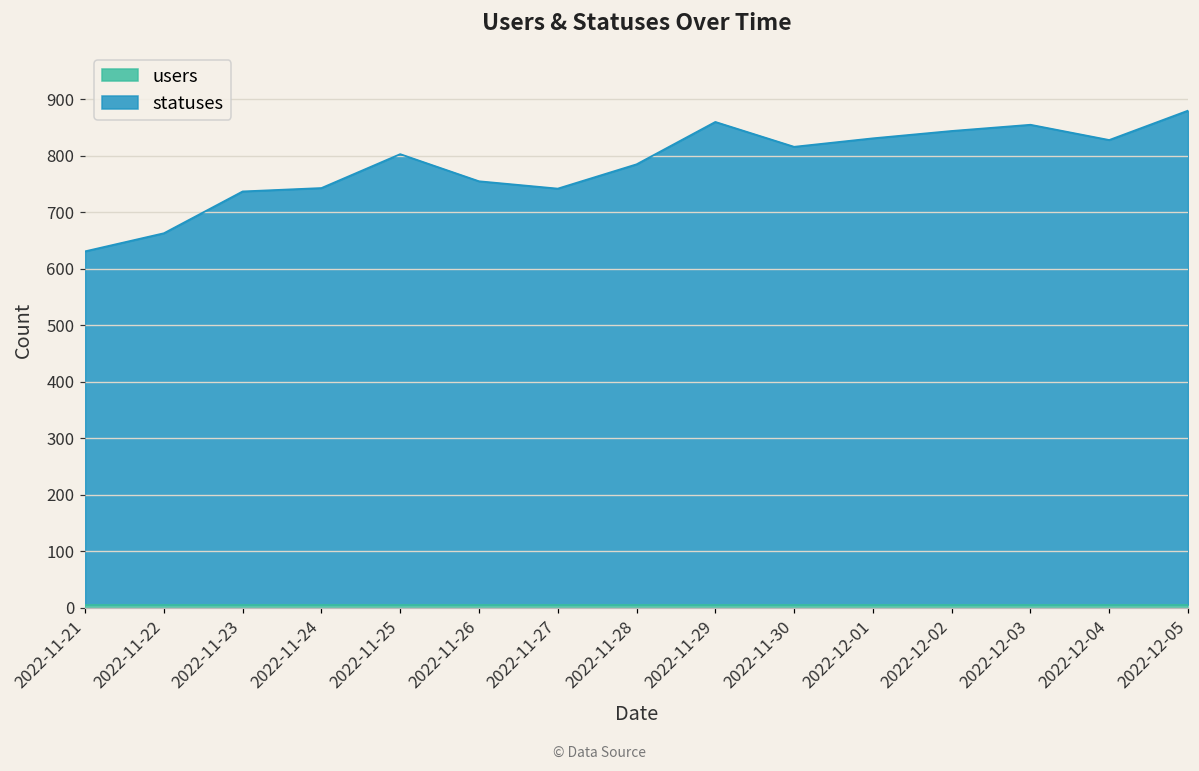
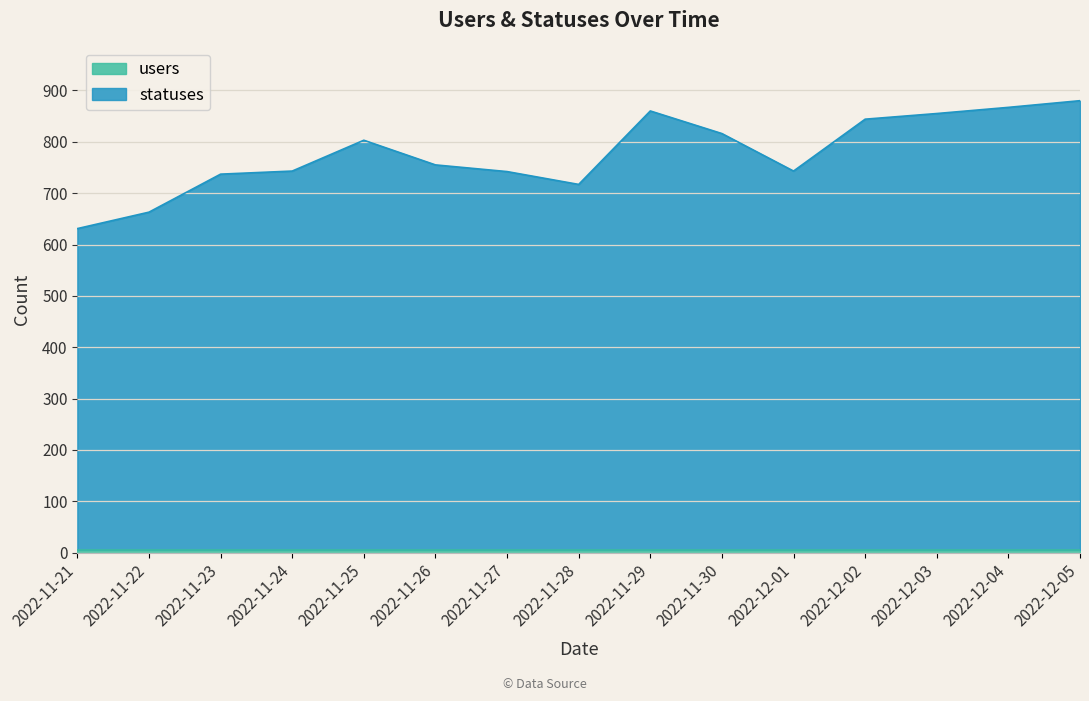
statuses, 2022-11-28: 790 -> 720
statuses, 2022-12-01: 830 -> 740
statuses, 2022-12-04: 830 -> 870
